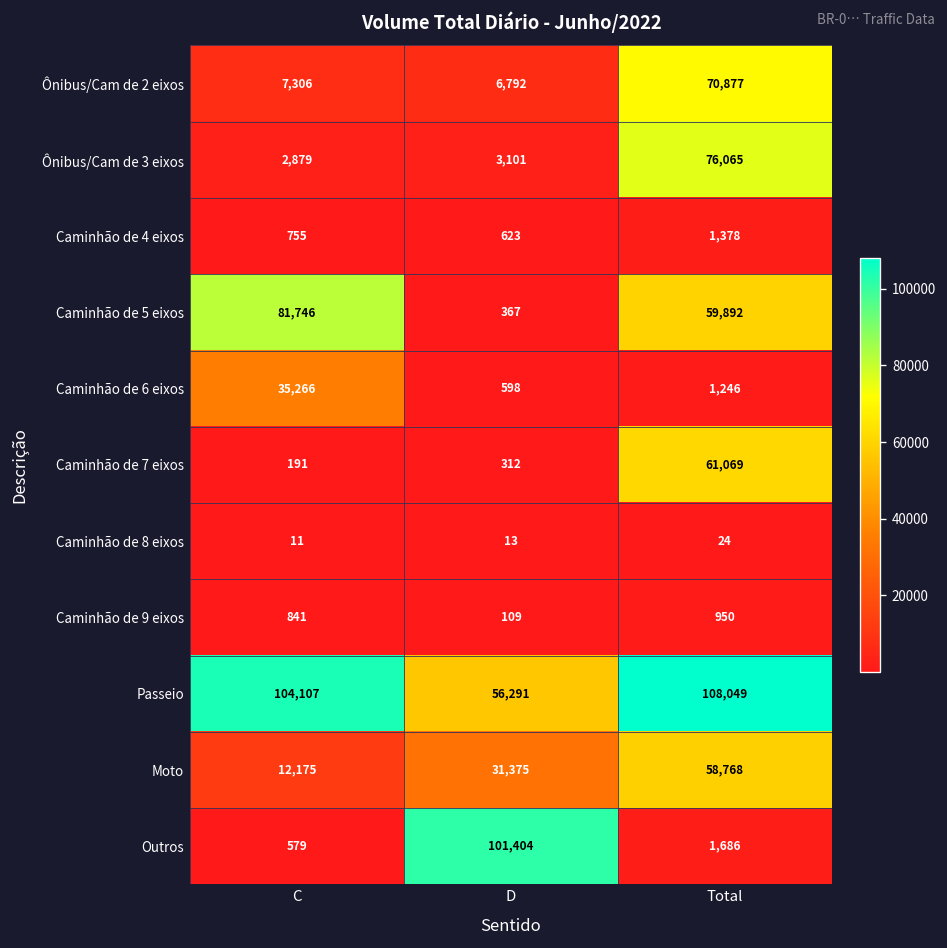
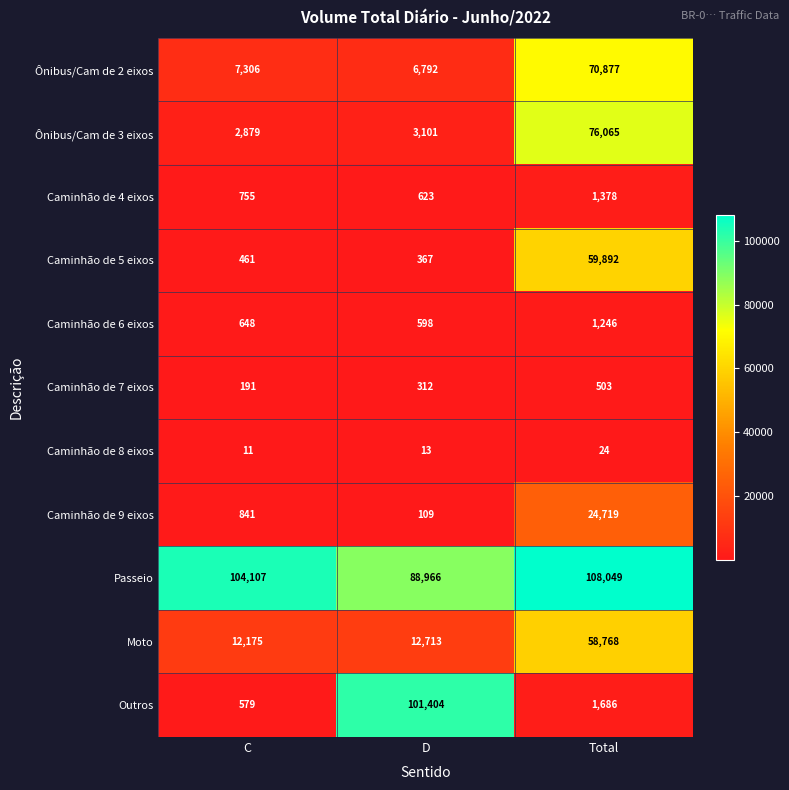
Caminhão de 5 eixos, C: 81,746 -> 461
Caminhão de 6 eixos, C: 35,266 -> 648
Caminhão de 7 eixos, Total: 61,069 -> 503
Caminhão de 9 eixos, Total: 950 -> 24,719
Passeio, D: 56,291 -> 88,966
Moto, D: 31,375 -> 12,713
